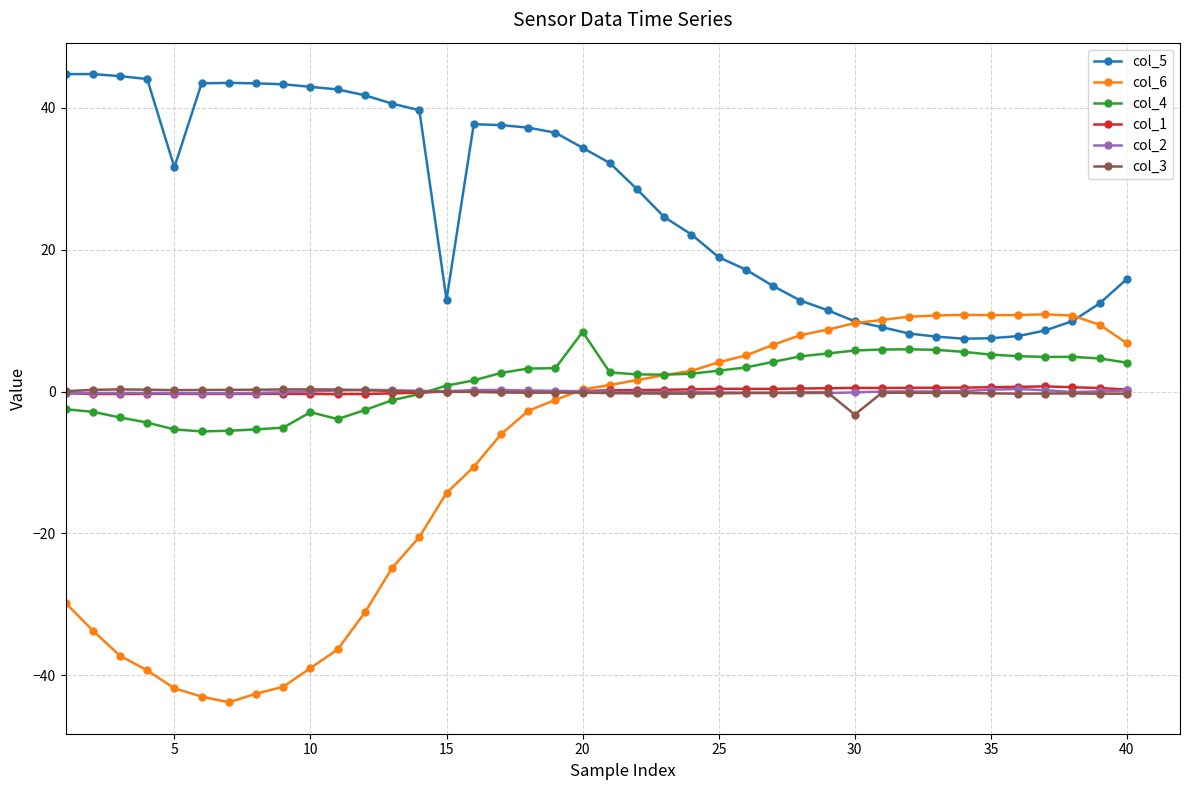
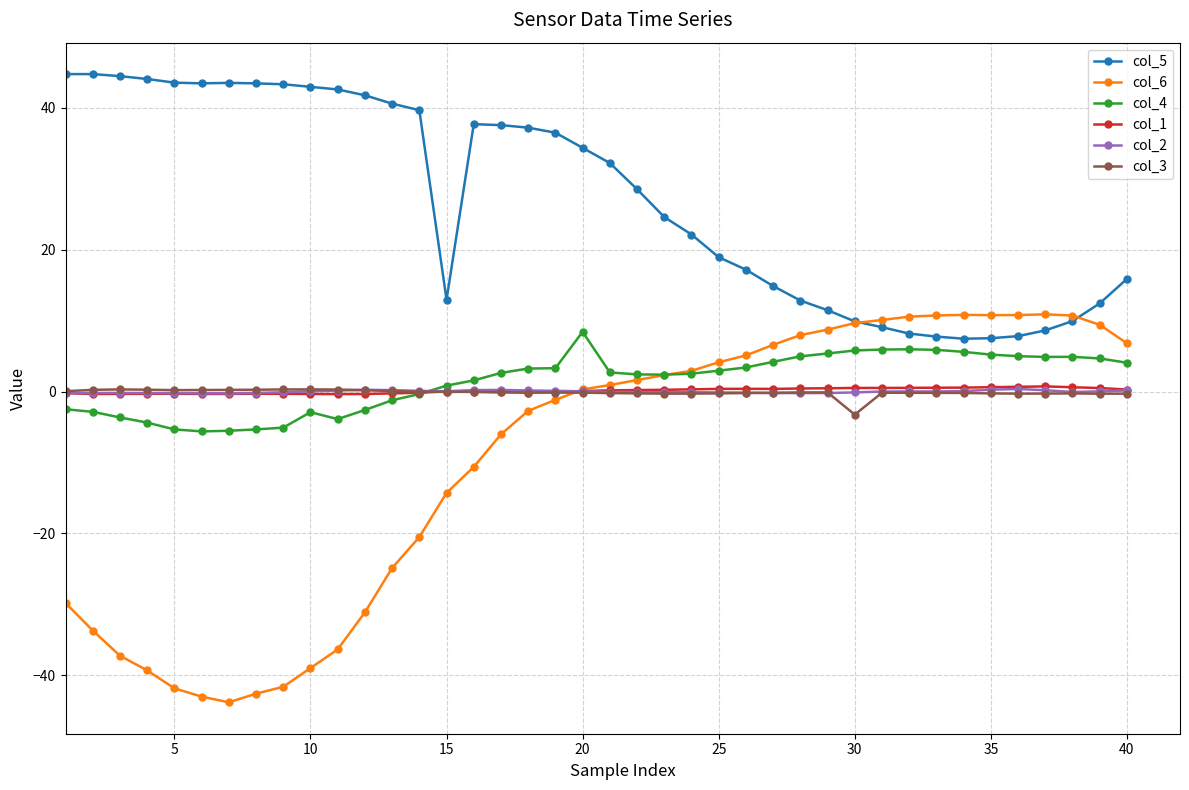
col_5, 5: 32 -> 44
